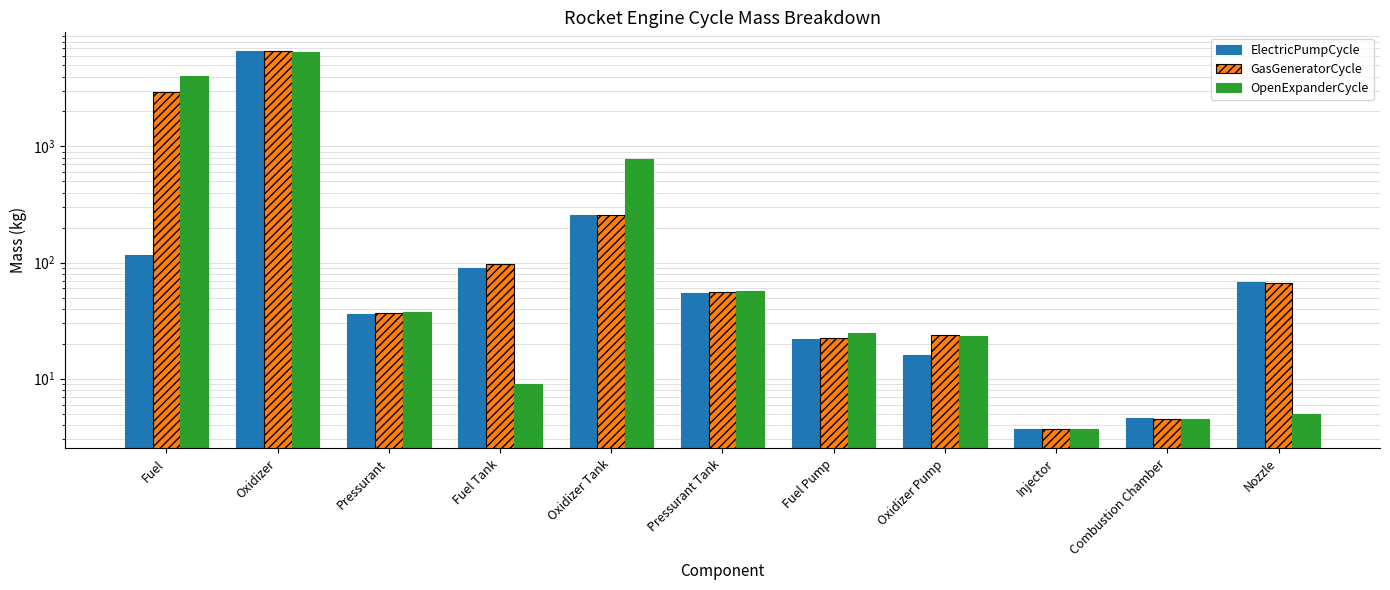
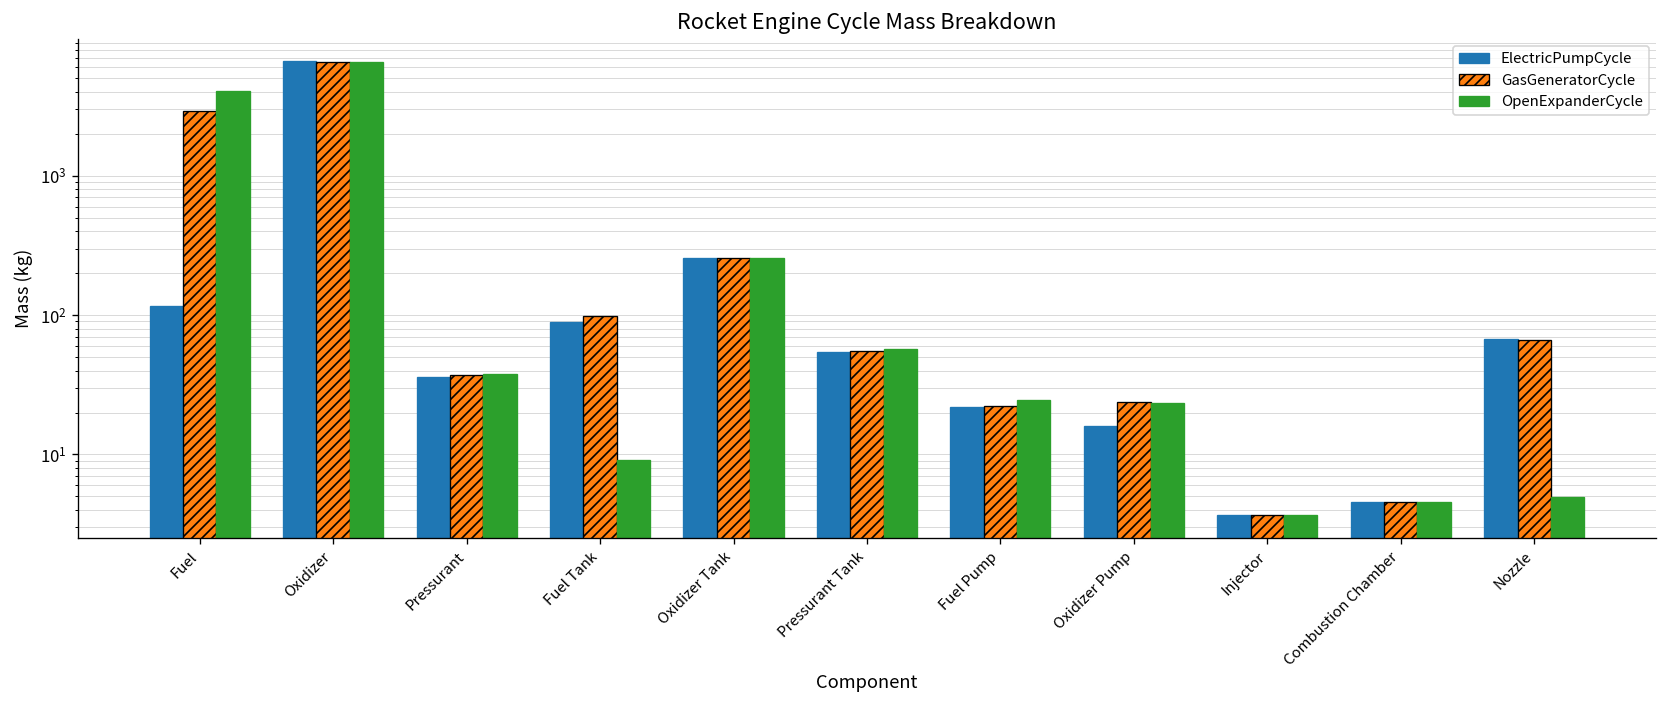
OpenExpanderCycle, Oxidizer Tank: 800 -> 260
